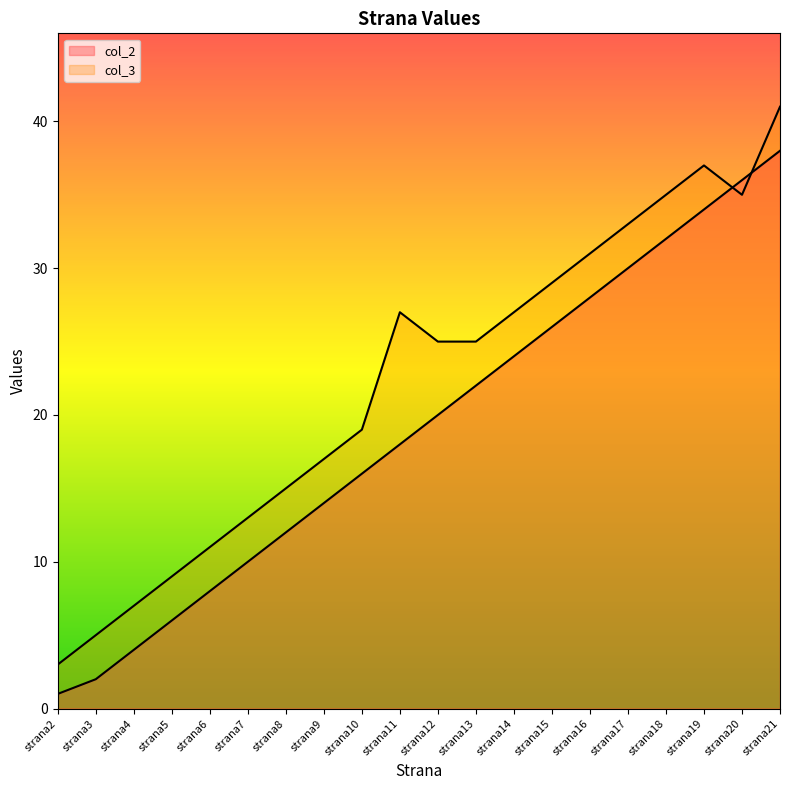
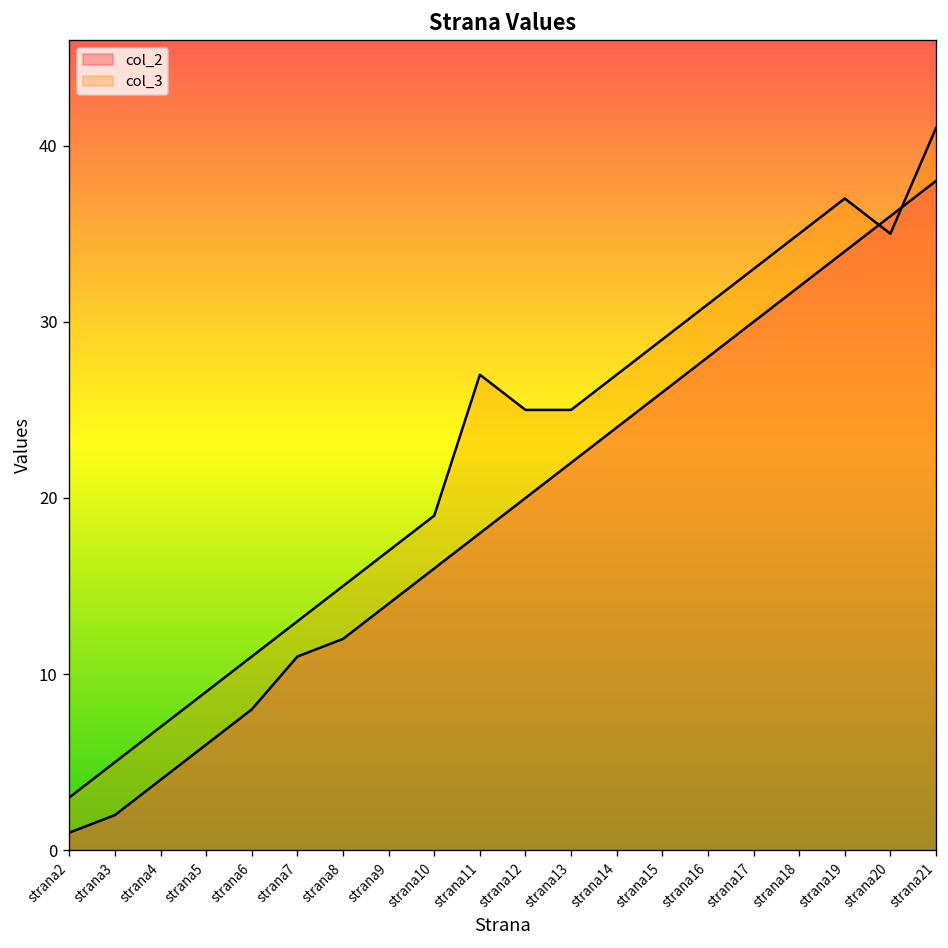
col_2, strana7: 10 -> 11
